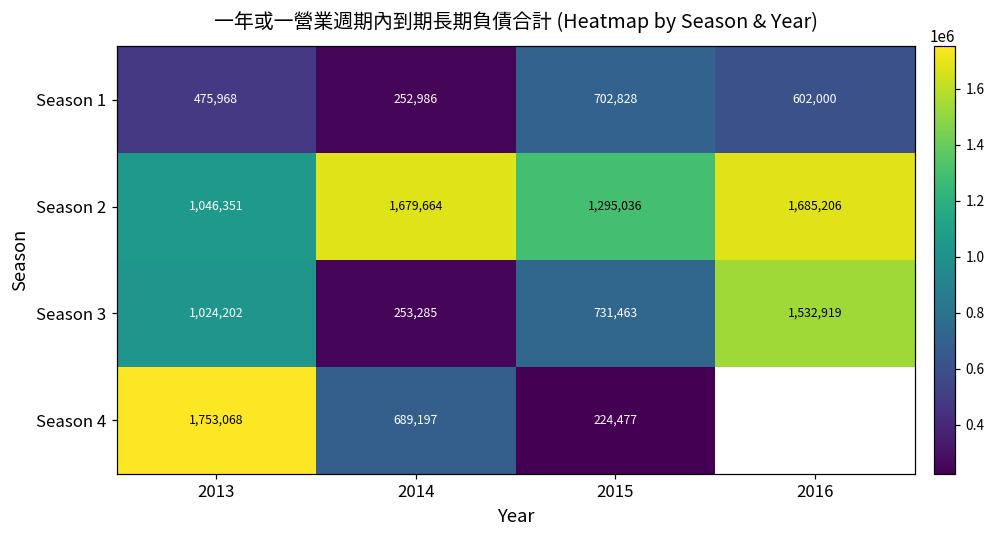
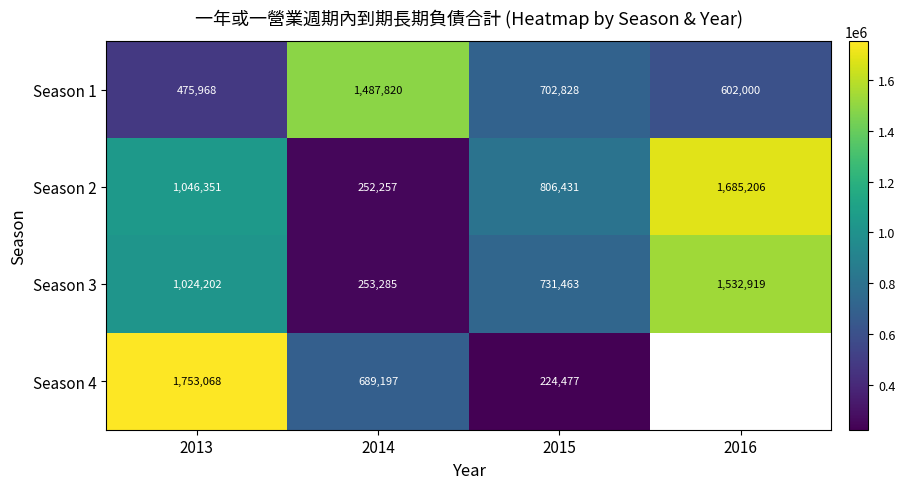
Season 1, 2014: 252,986 -> 1,487,820
Season 2, 2014: 1,679,664 -> 252,257
Season 2, 2015: 1,295,036 -> 806,431
